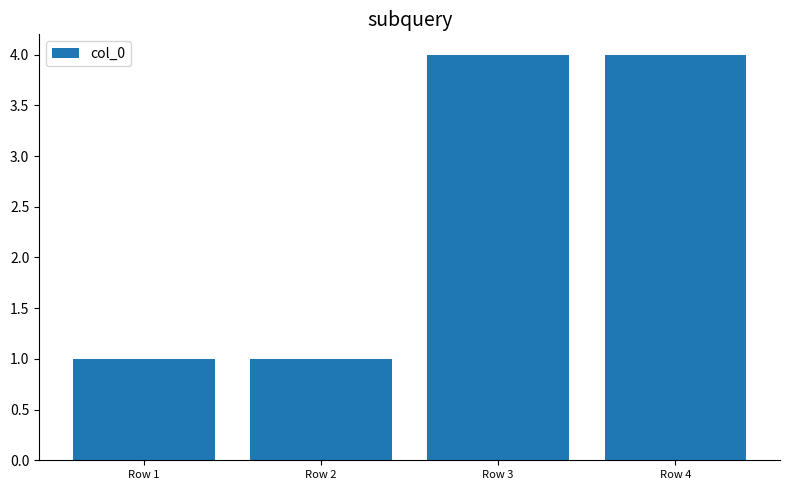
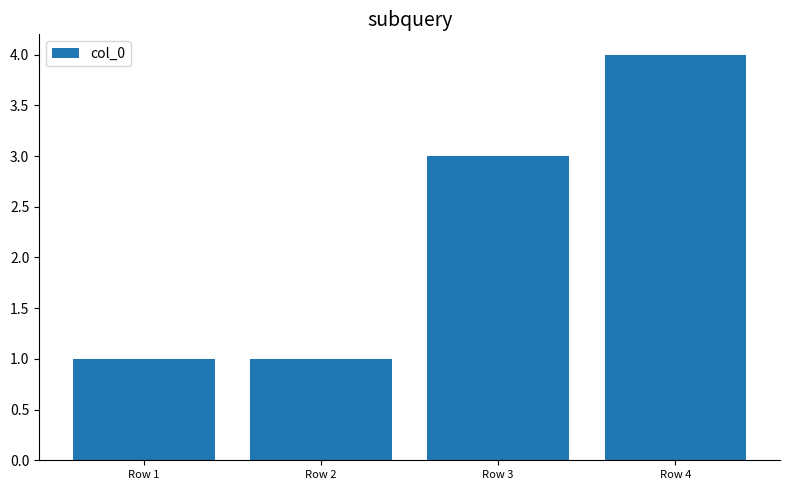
Row 3: 4 -> 3
